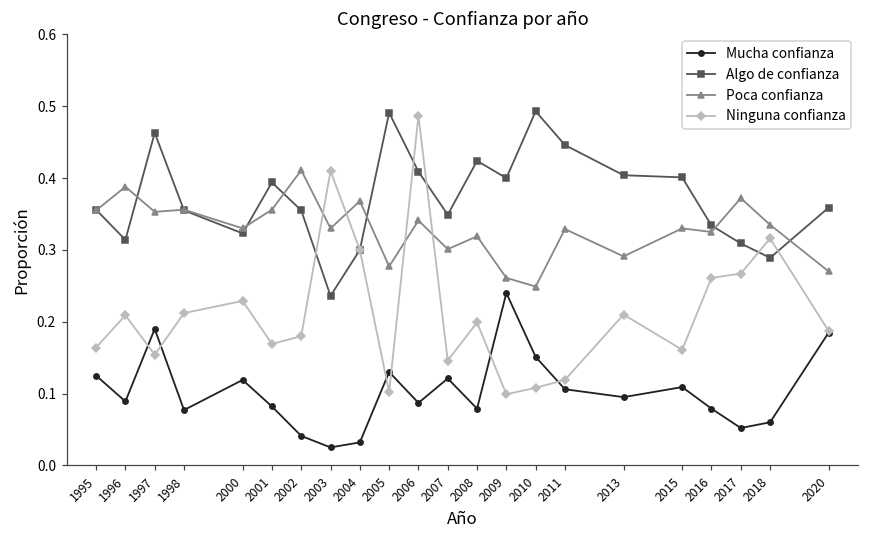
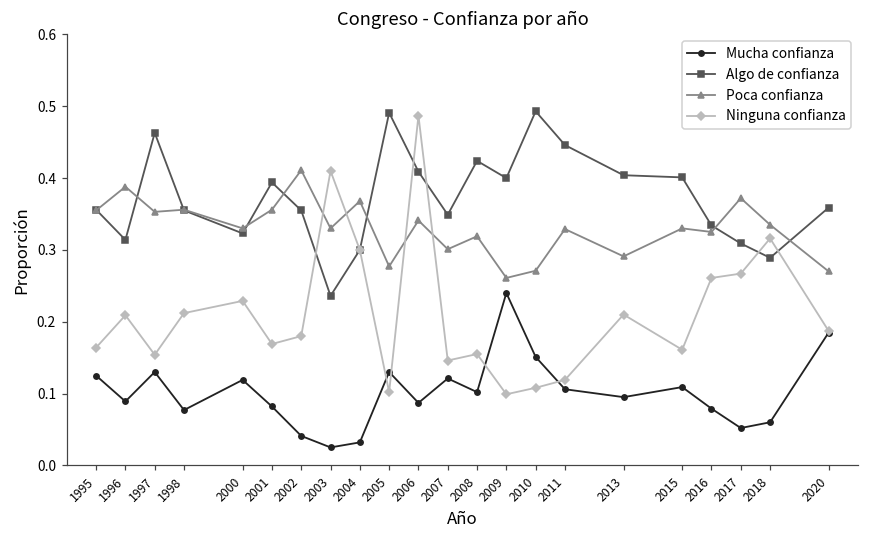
Mucha confianza, 1997: 0.19 -> 0.13
Mucha confianza, 2008: 0.08 -> 0.10
Ninguna confianza, 2008: 0.20 -> 0.16
Poca confianza, 2010: 0.25 -> 0.27
